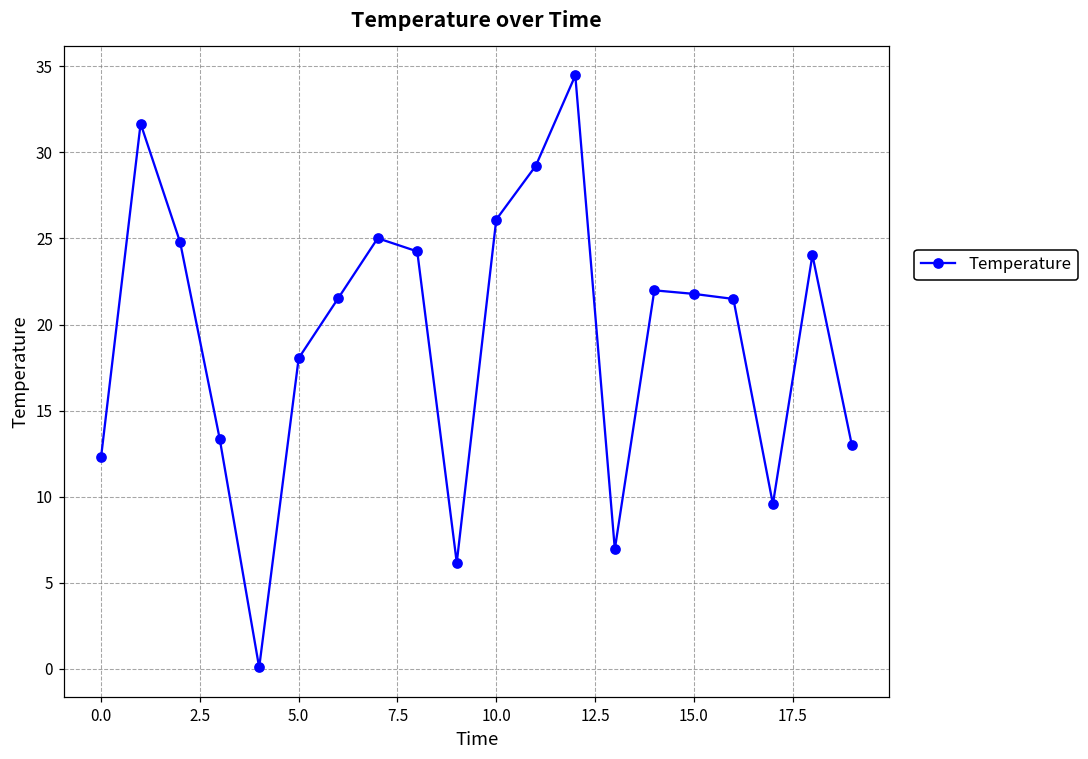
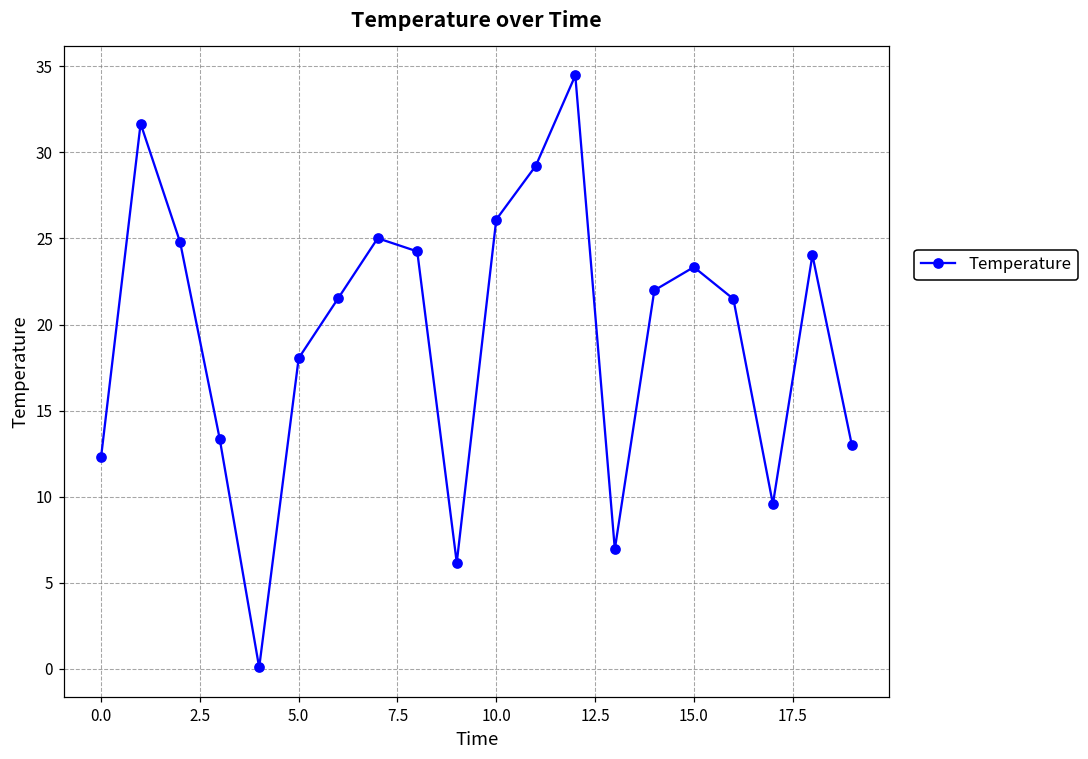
15.0: 21.8 -> 23.3
